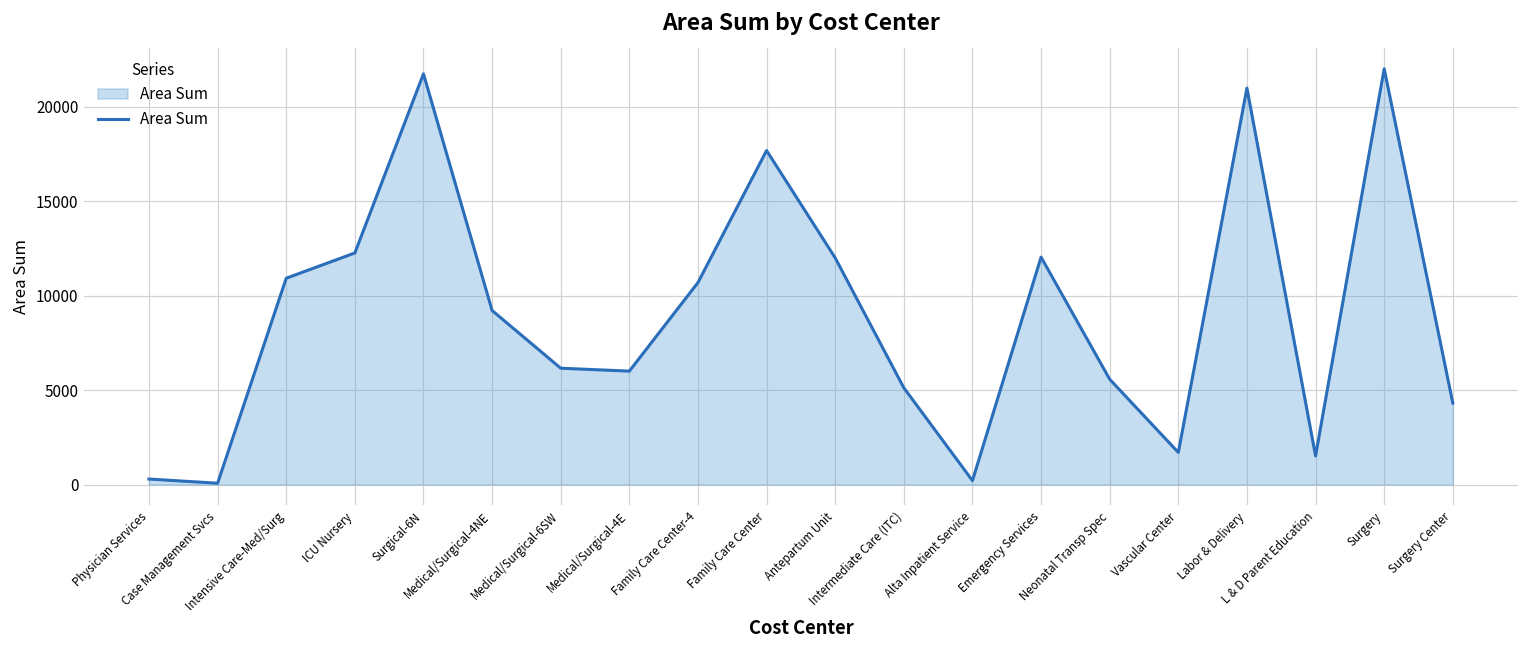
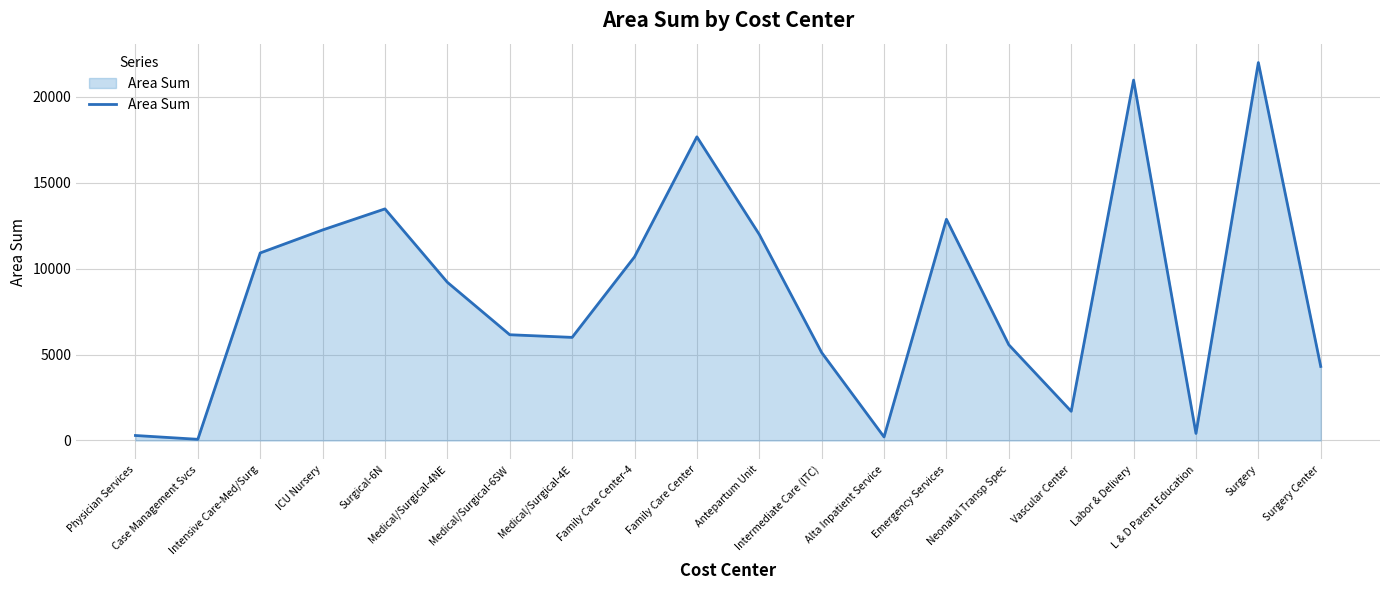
Surgical-6N: 21700 -> 13500
Emergency Services: 12000 -> 12900
L & D Parent Education: 1500 -> 400
